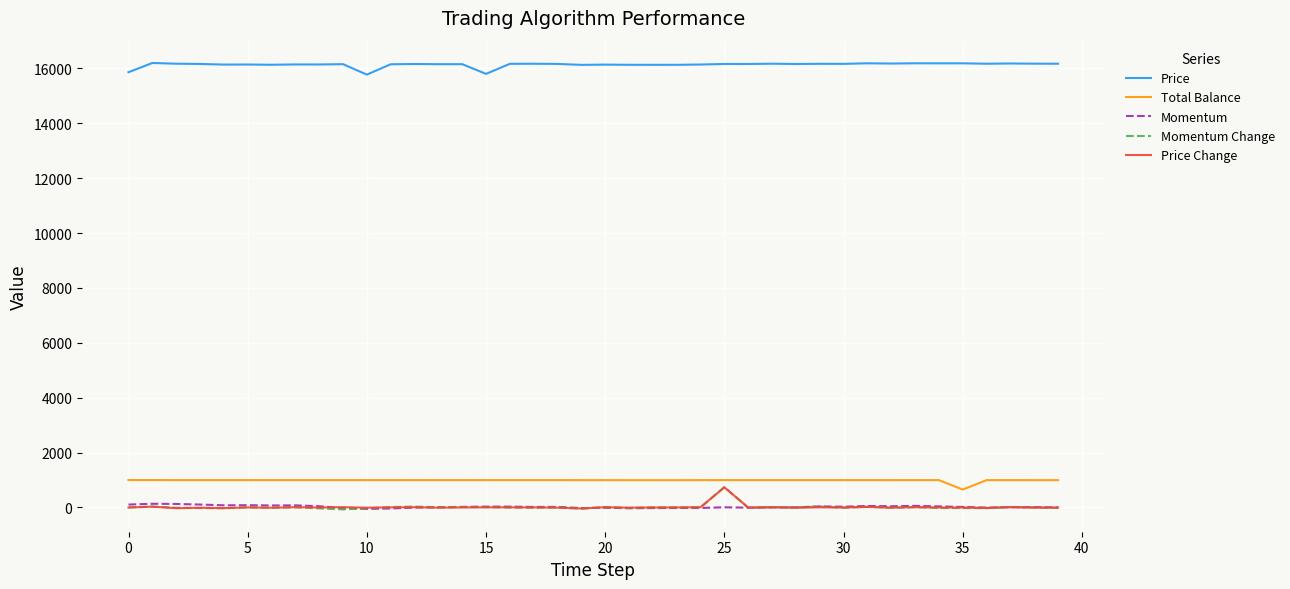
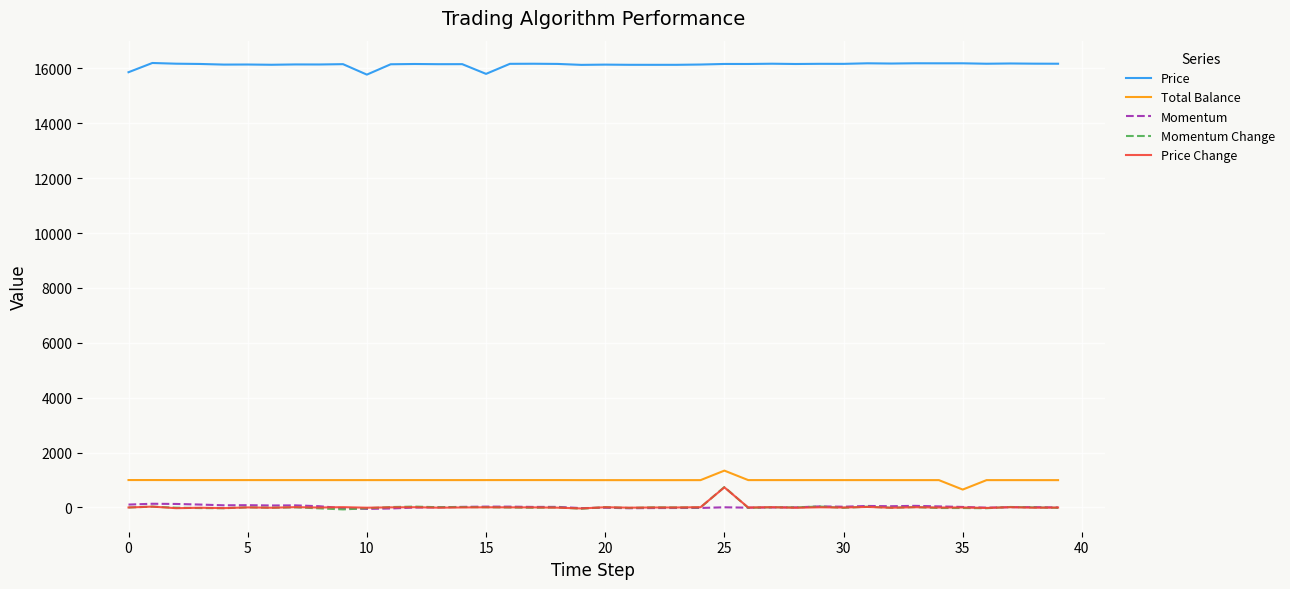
Total Balance, 25: 1000 -> 1300
